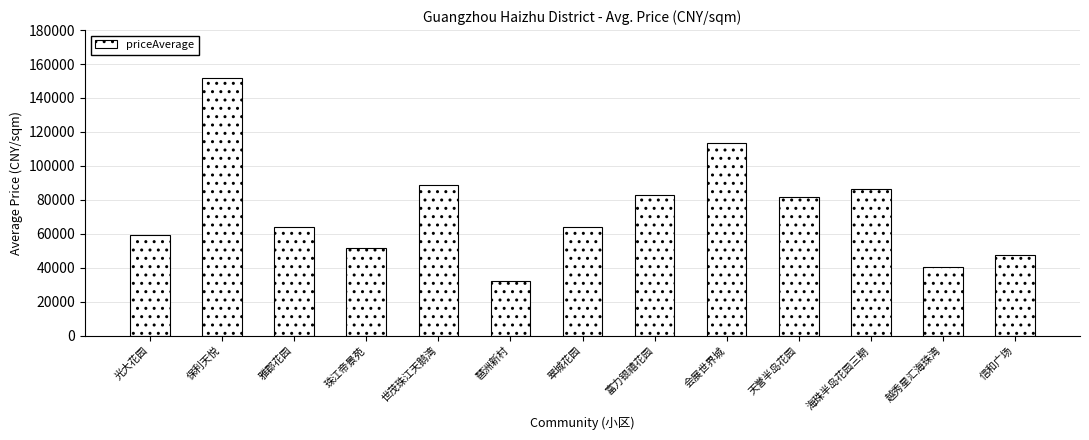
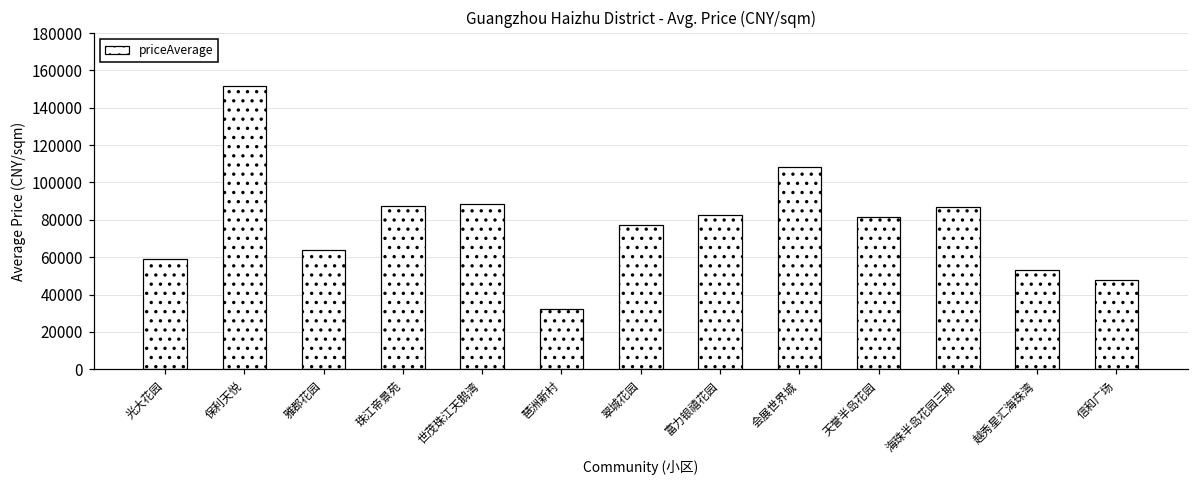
珠江帝景苑: 52000 -> 88000
翠城花园: 64000 -> 77000
会展世界城: 113000 -> 108000
越秀星汇海珠湾: 40000 -> 53000
